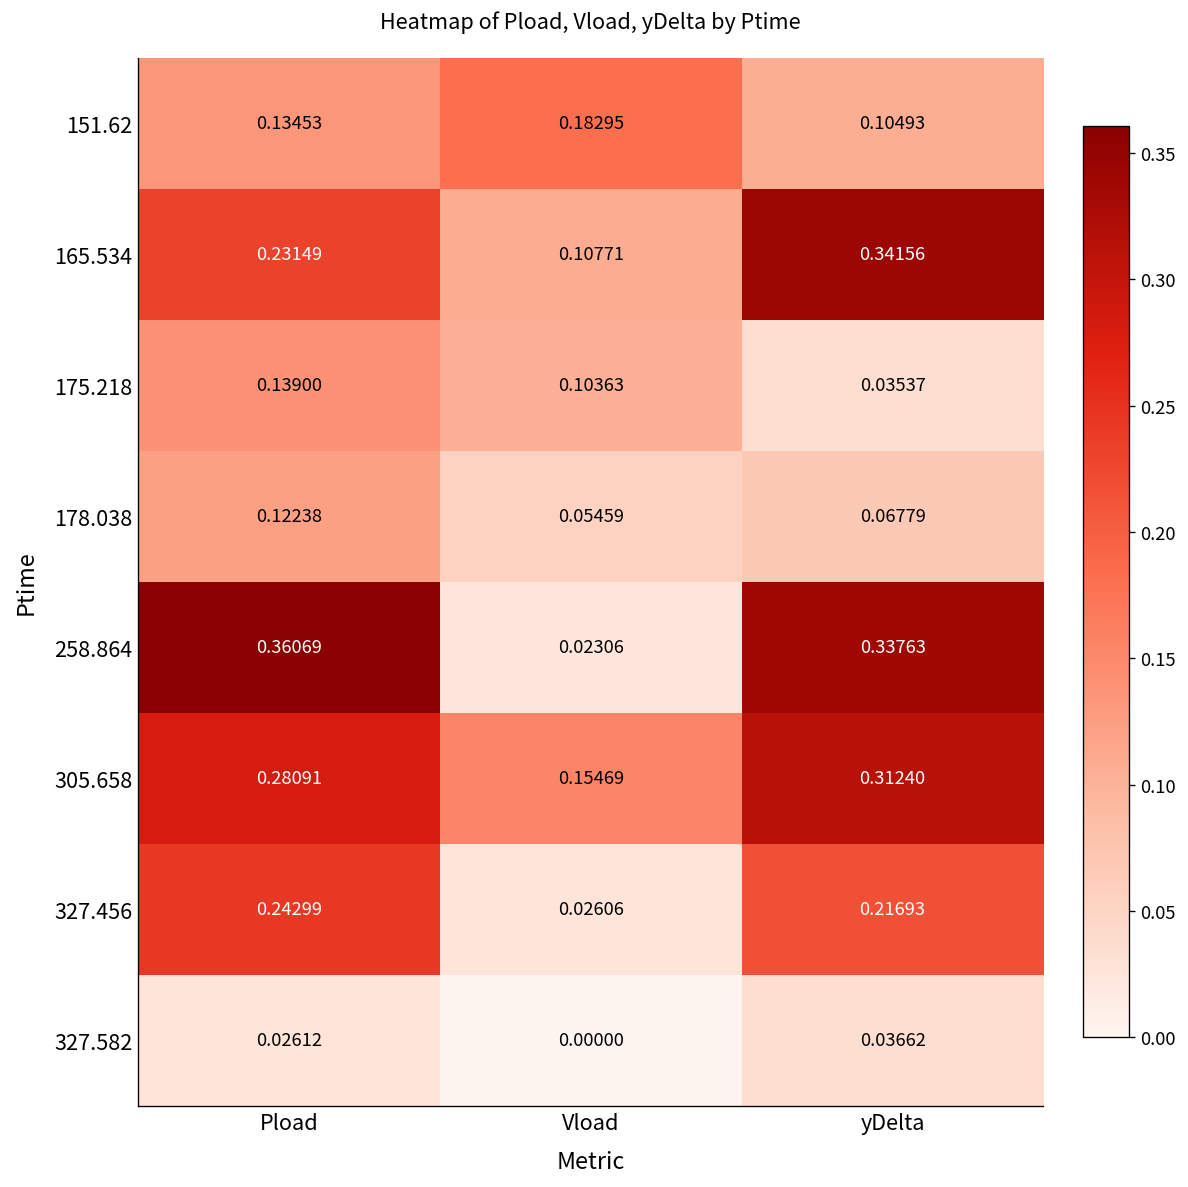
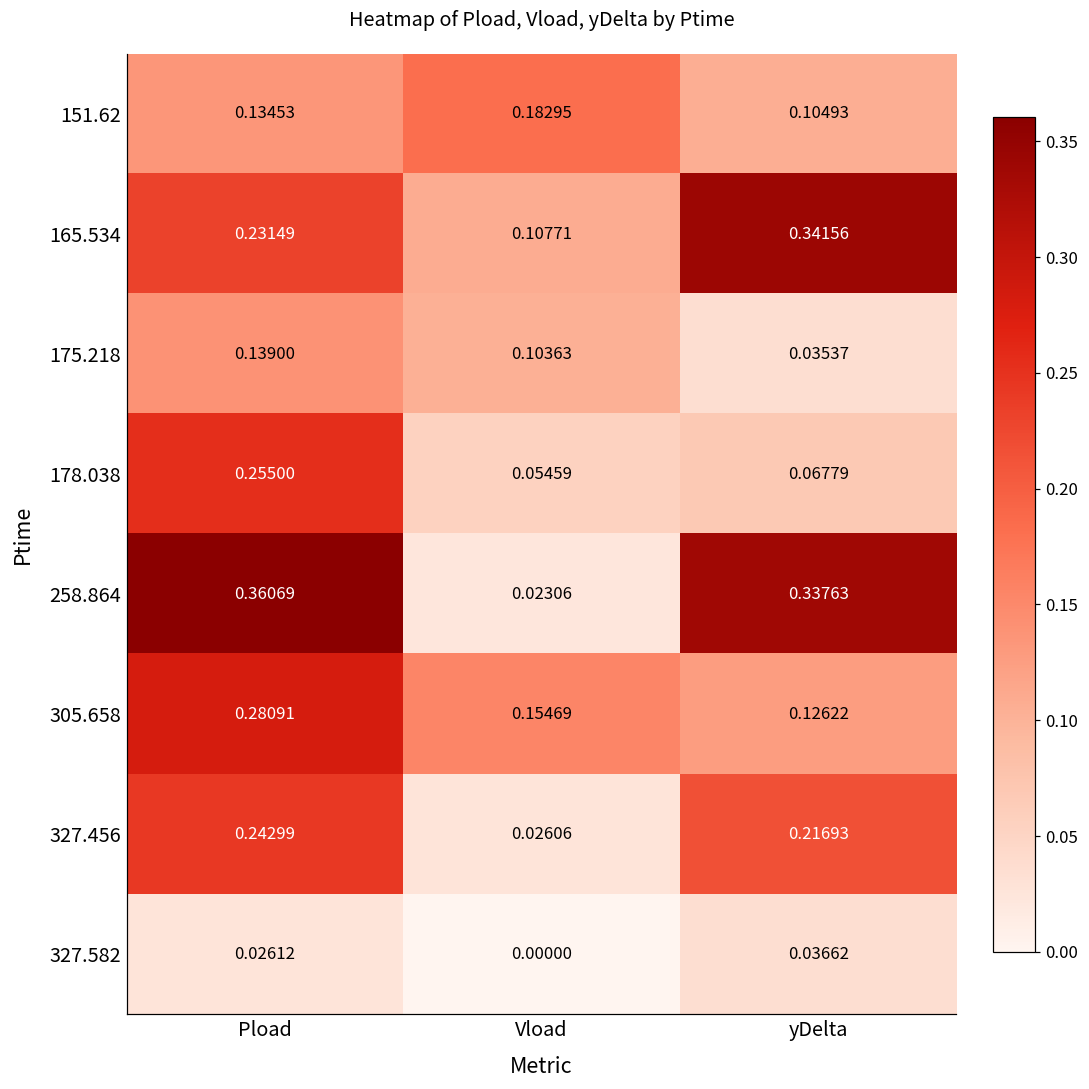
178.038, Pload: 0.12238 -> 0.25500
305.658, yDelta: 0.31240 -> 0.12622
